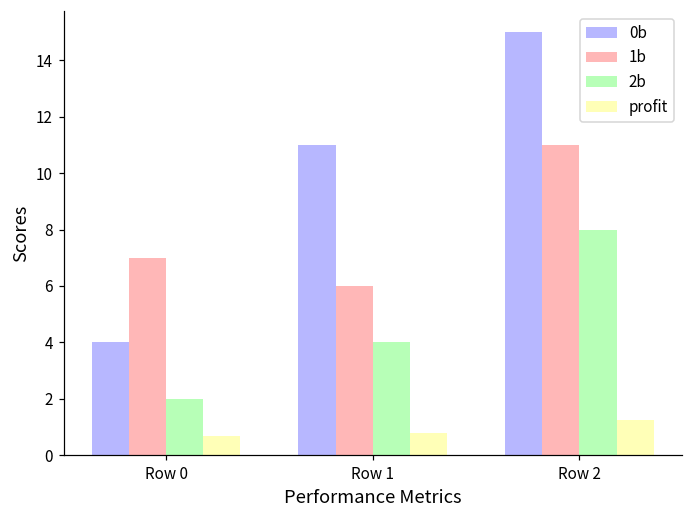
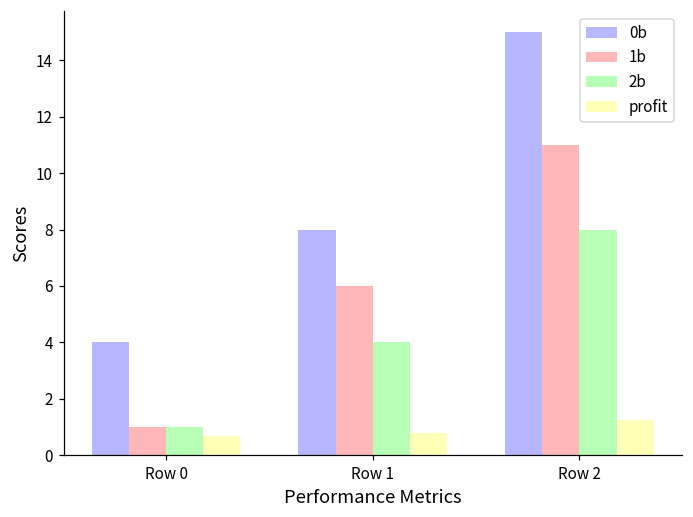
1b, Row 0: 7 -> 1
2b, Row 0: 2 -> 1
0b, Row 1: 11 -> 8
